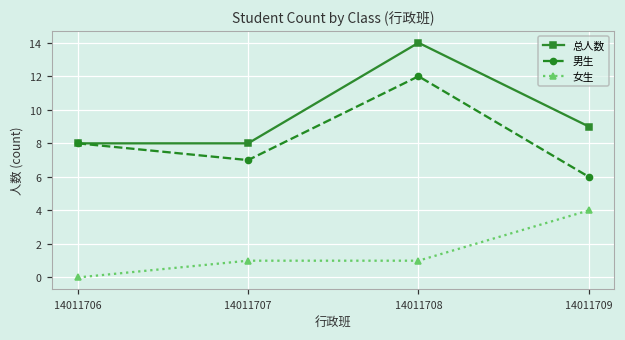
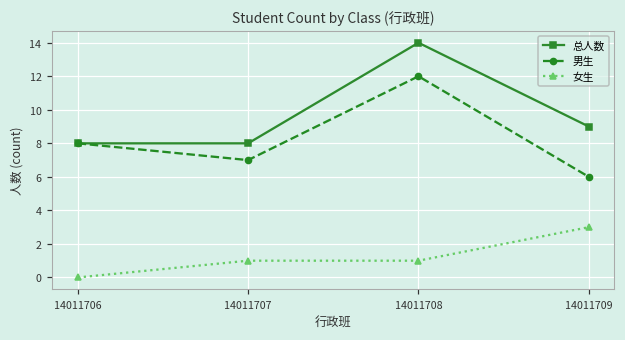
女生, 14011709: 4 -> 3
